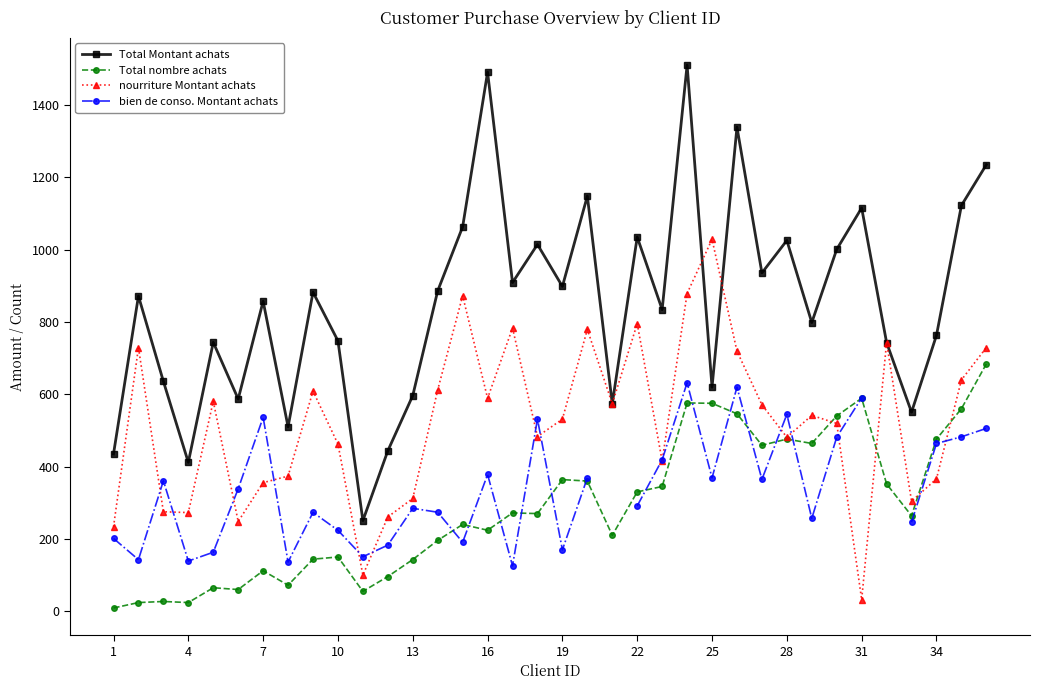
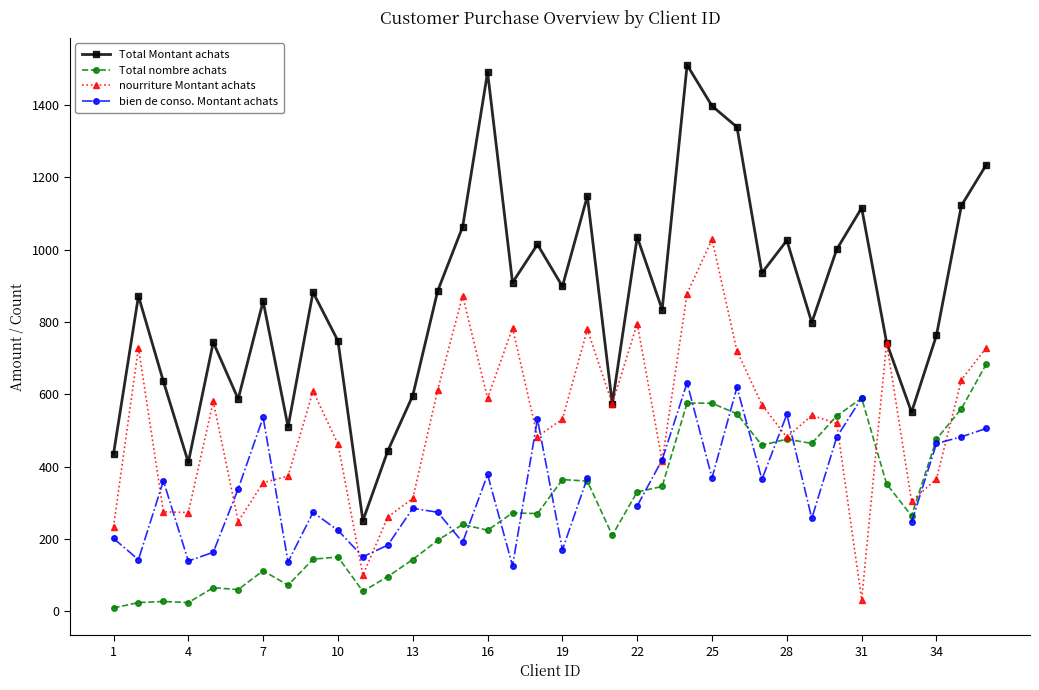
Total Montant achats, 25: 620 -> 1400
